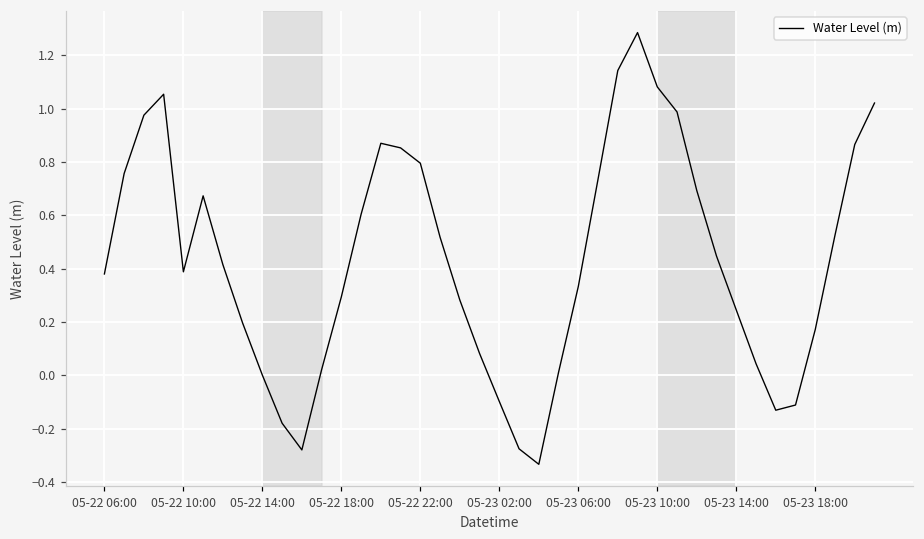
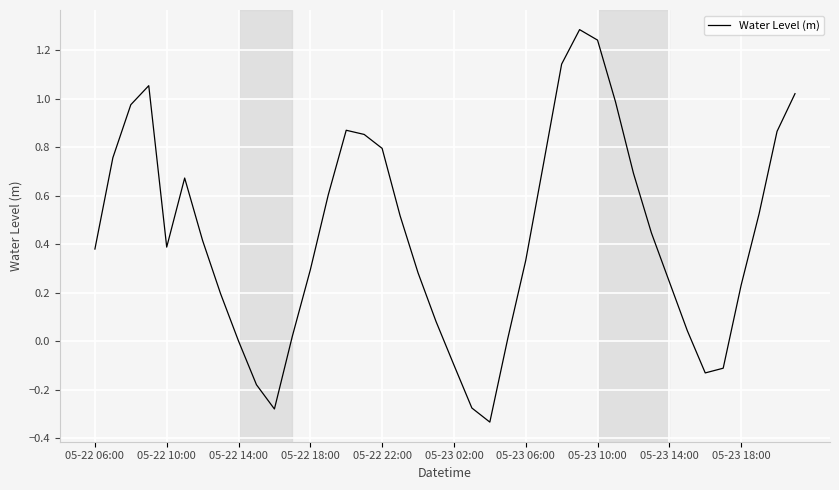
05-23 10:00: 1.08 -> 1.24
05-23 18:00: 0.17 -> 0.23
